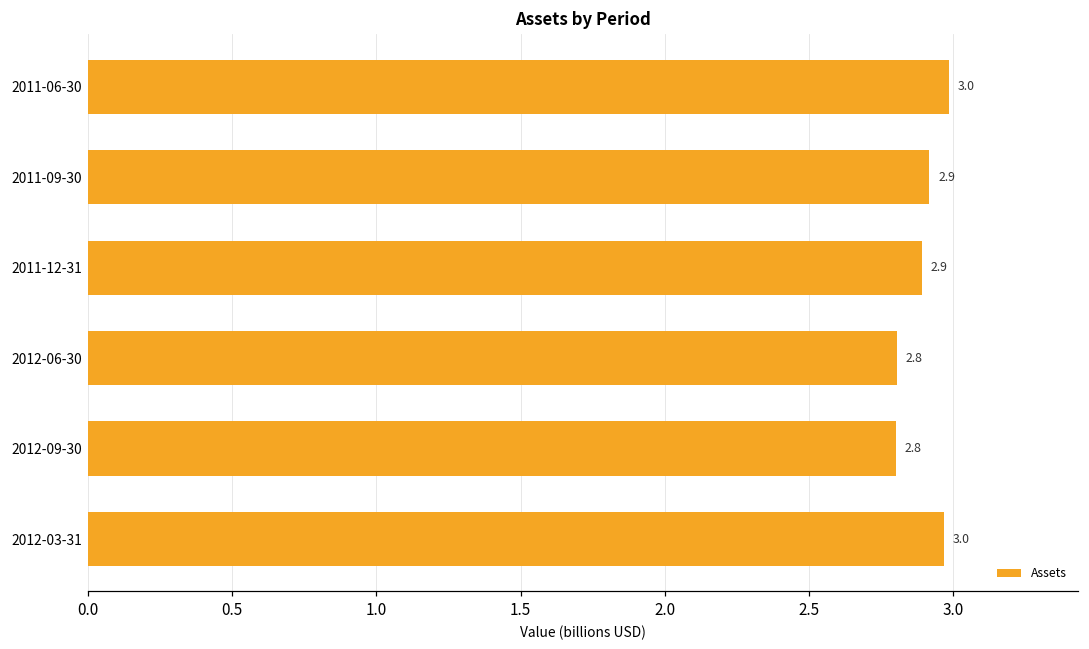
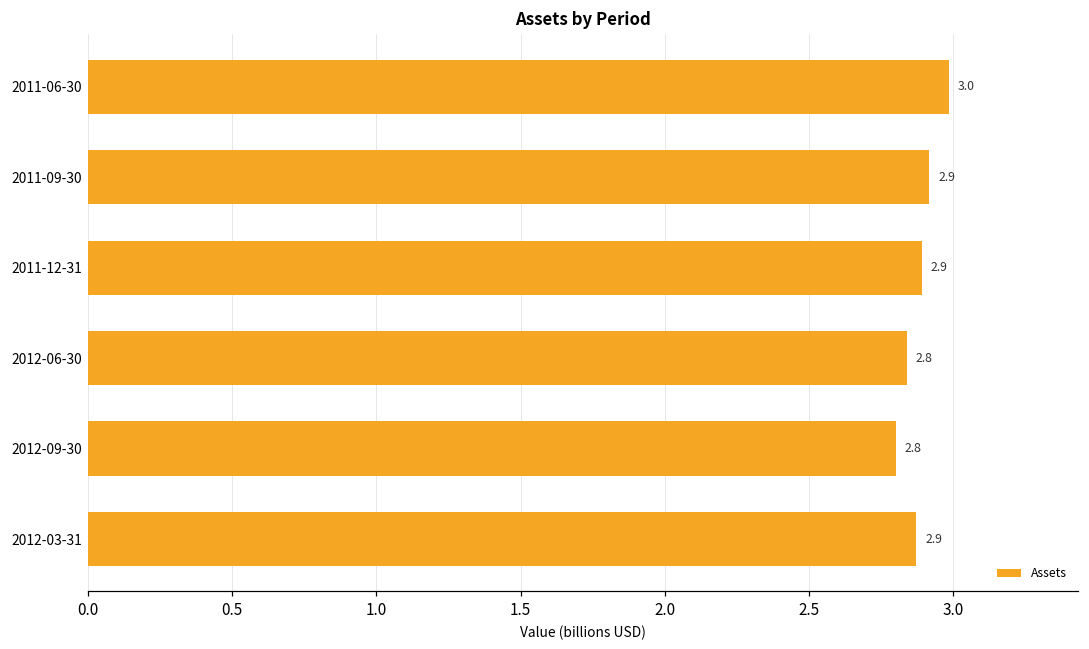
2012-06-30: 2.80 -> 2.84
2012-03-31: 3.0 -> 2.9
